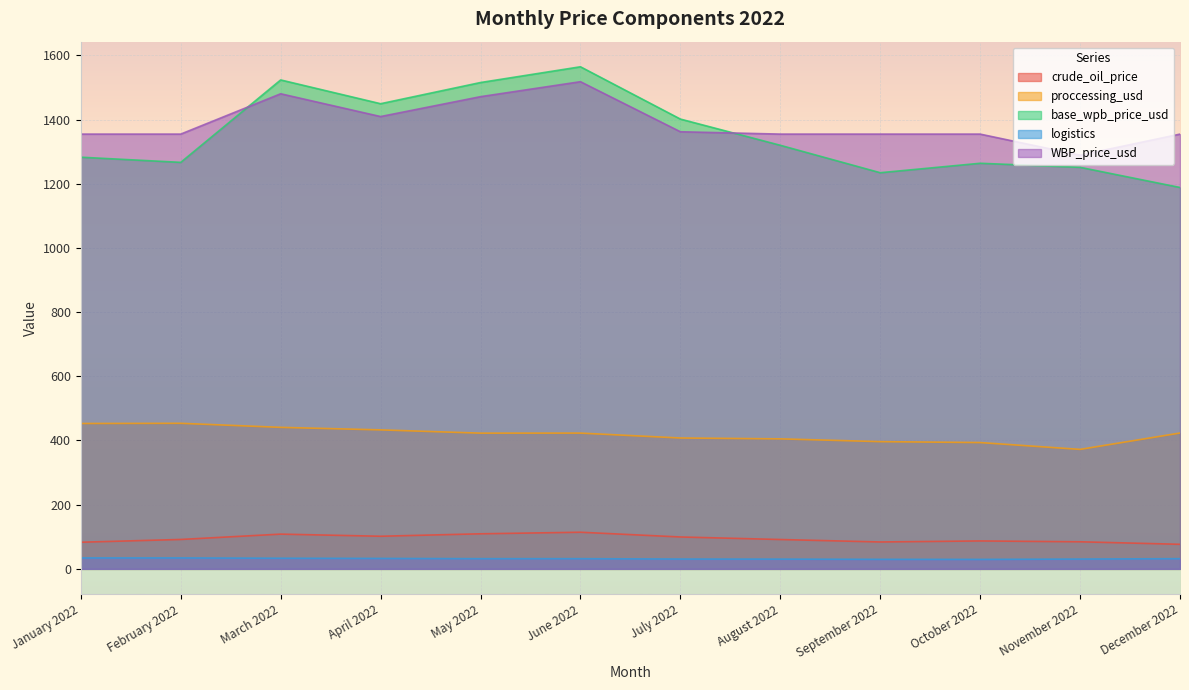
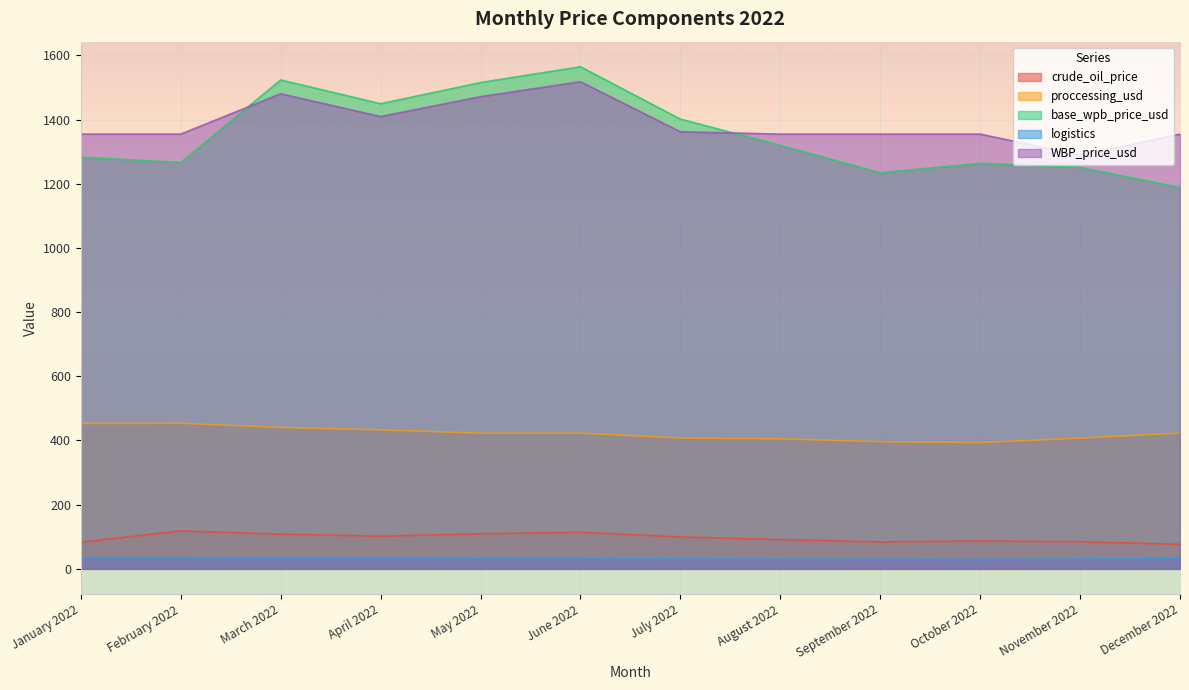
crude_oil_price, February 2022: 90 -> 120
proccessing_usd, November 2022: 370 -> 410
